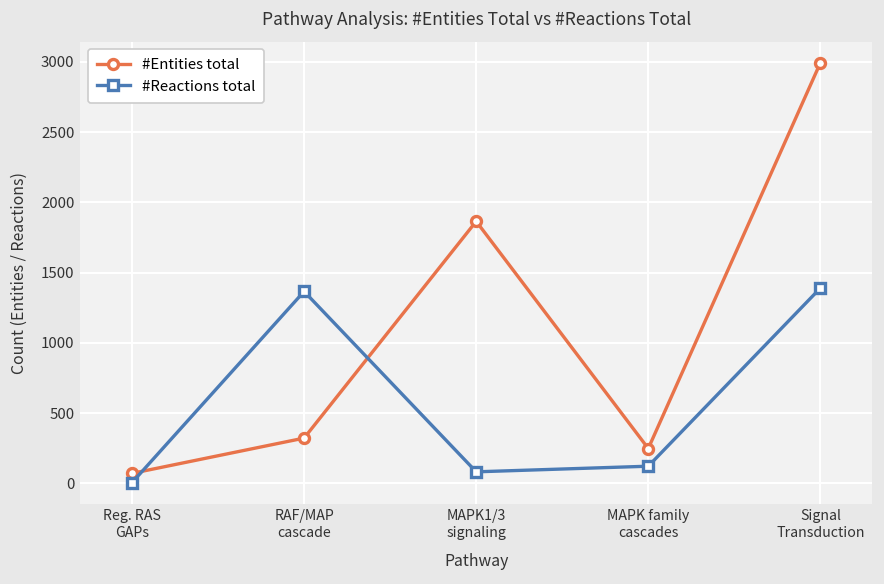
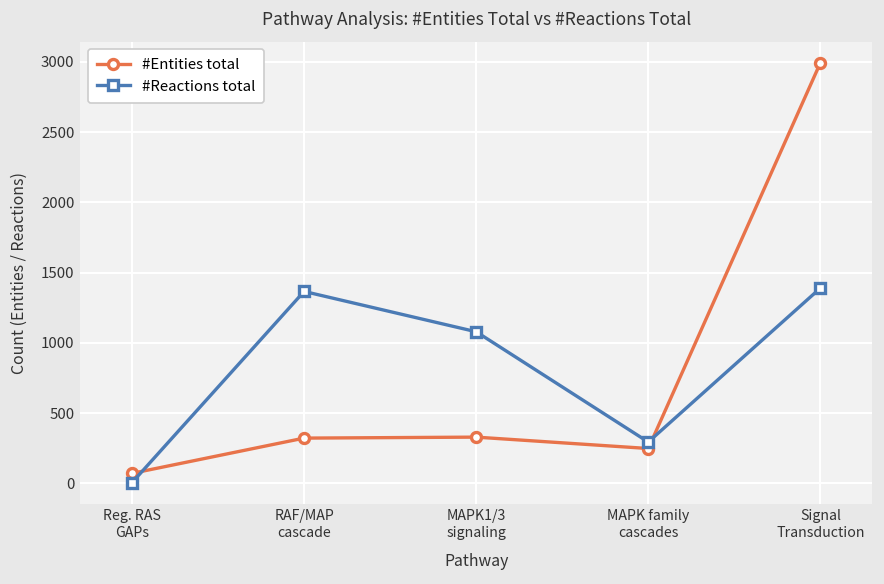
#Entities total, MAPK1/3 signaling: 1870 -> 330
#Reactions total, MAPK1/3 signaling: 80 -> 1080
#Reactions total, MAPK family cascades: 120 -> 290
